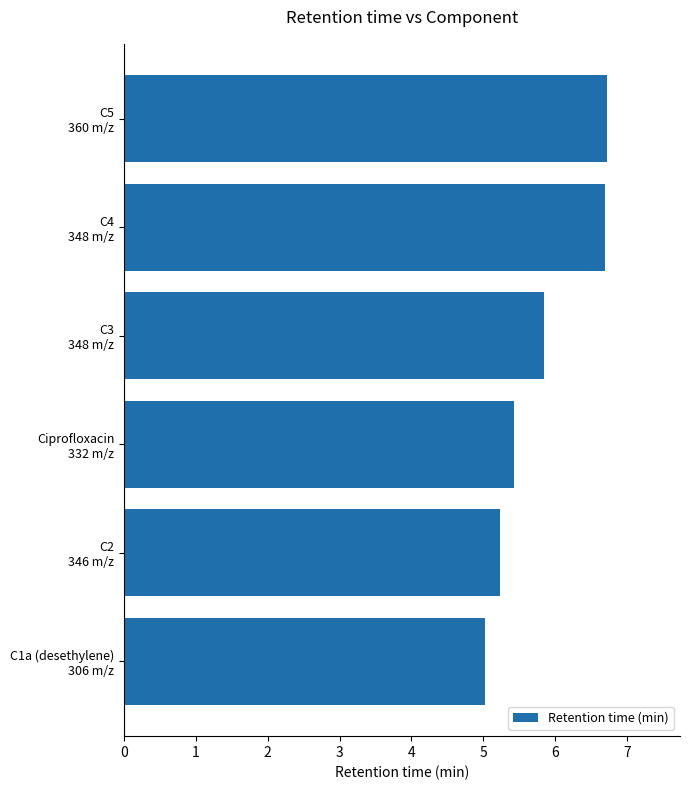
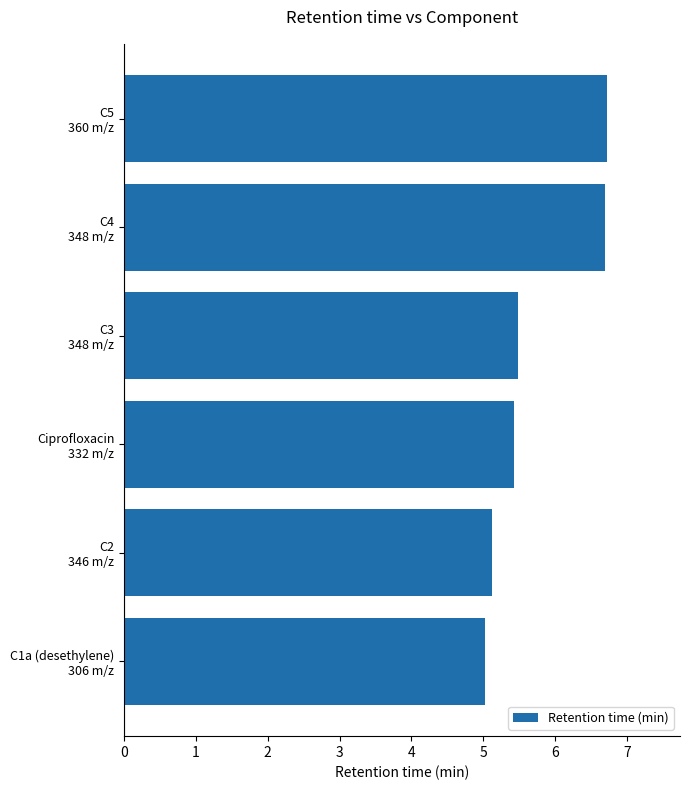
C3 348 m/z: 5.9 -> 5.5
C2 346 m/z: 5.2 -> 5.1
